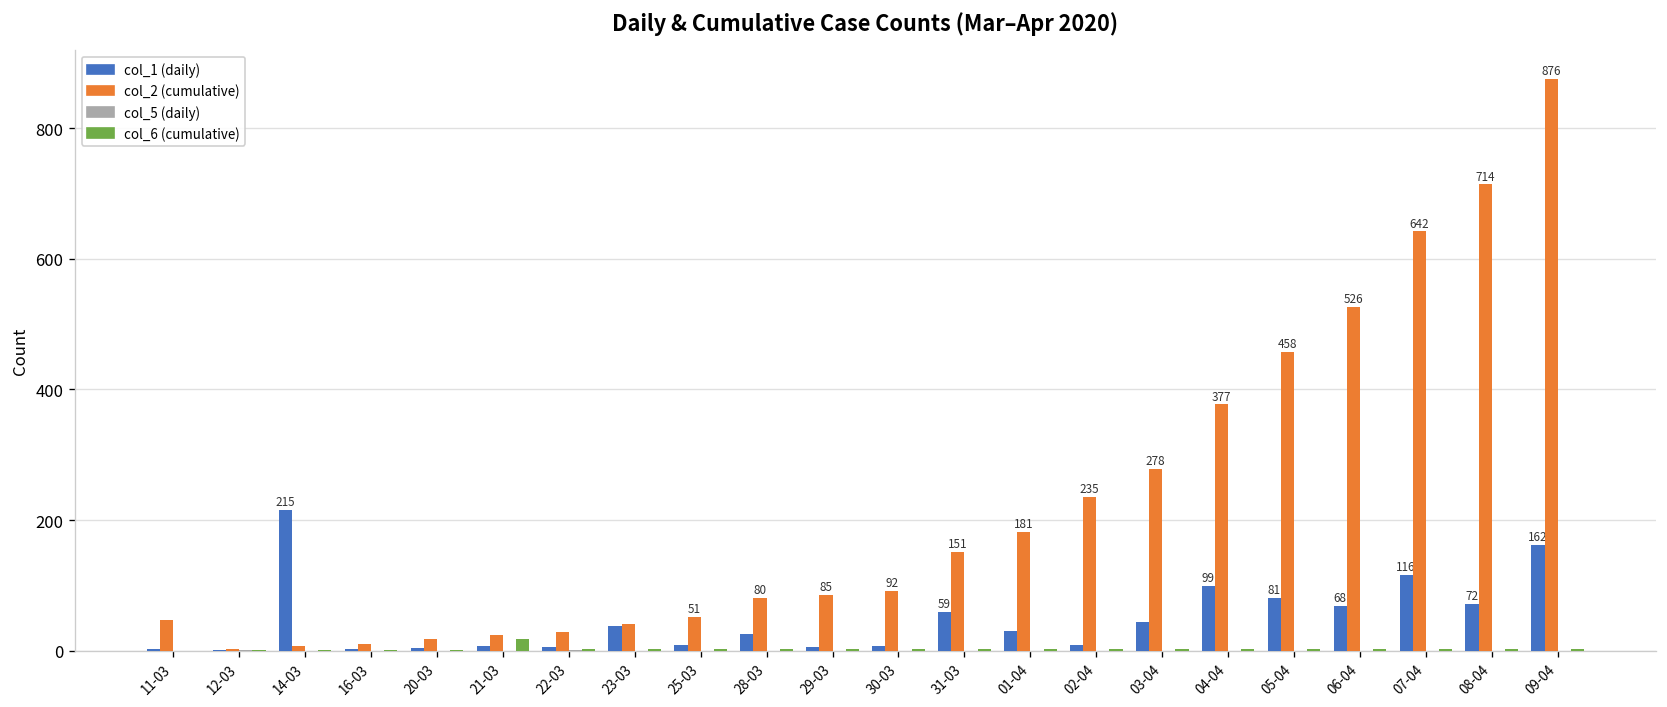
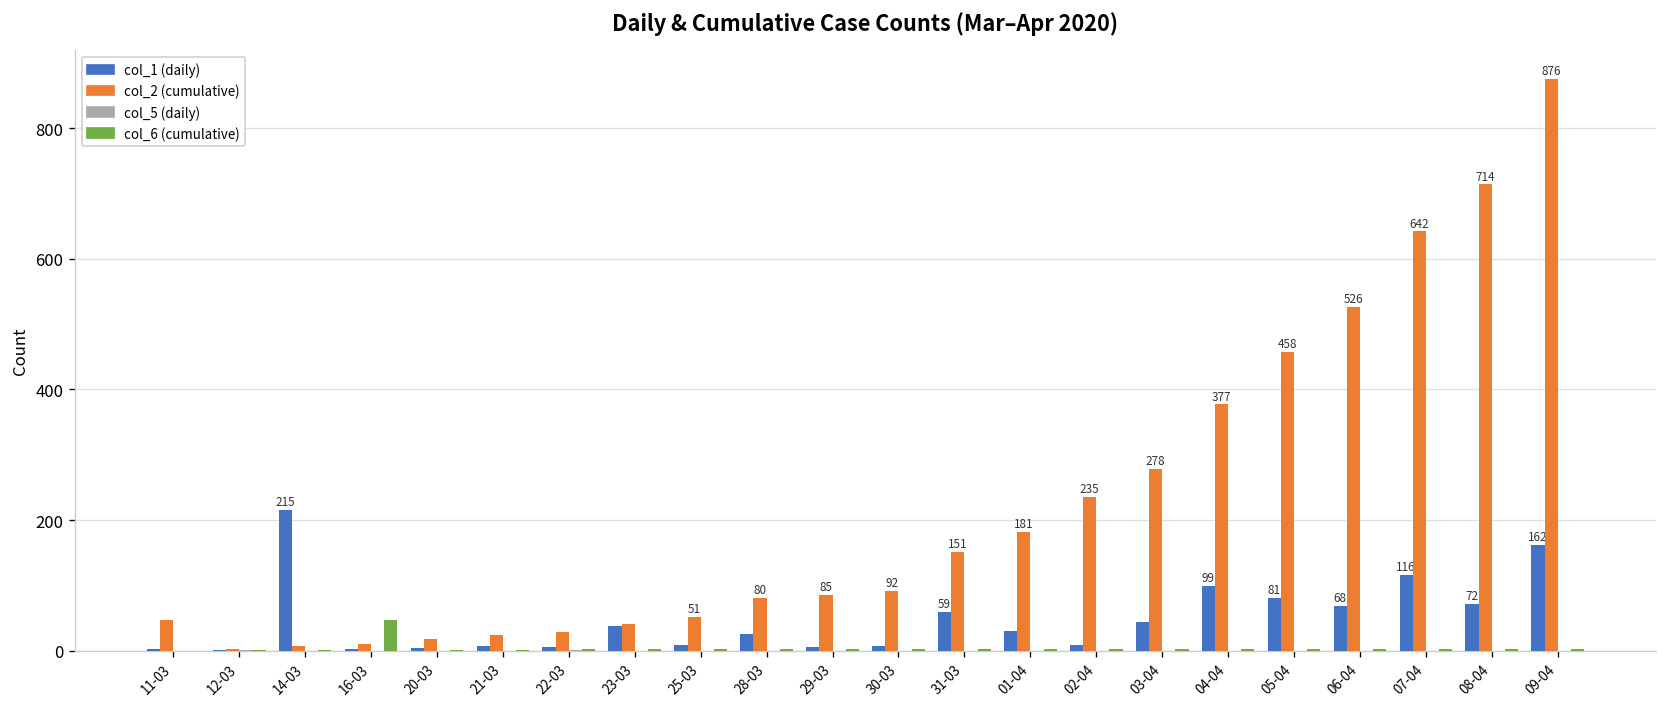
col_6 (cumulative), 16-03: 0 -> 50
col_6 (cumulative), 21-03: 20 -> 0
